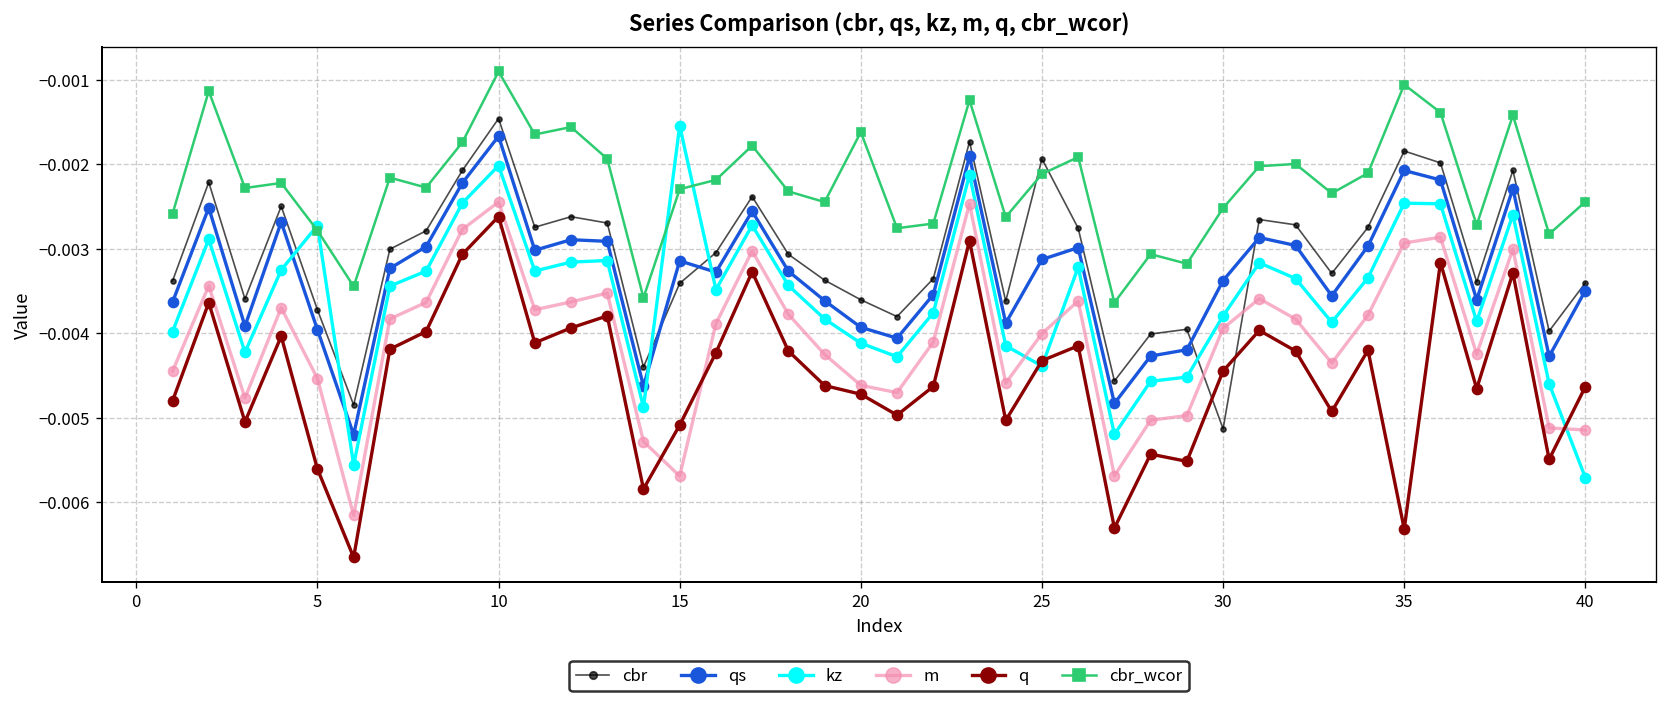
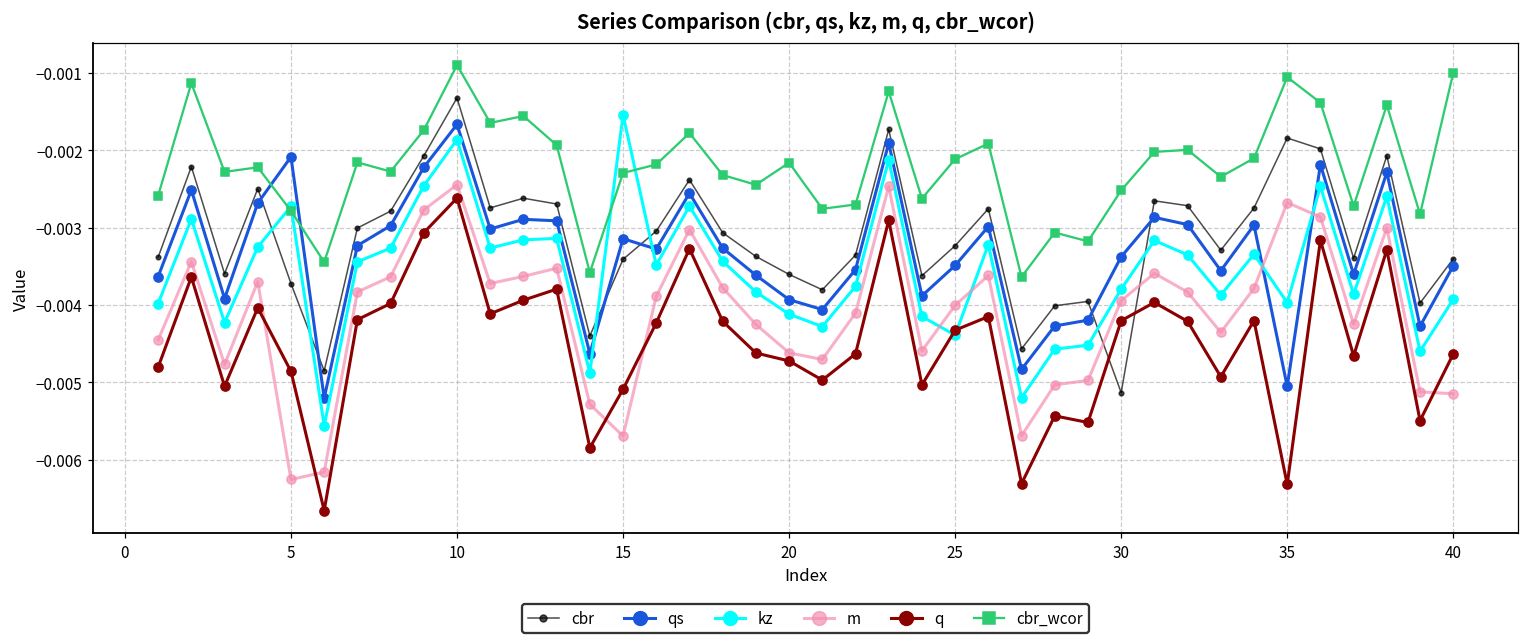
qs, 5: -0.0040 -> -0.0021
m, 5: -0.0045 -> -0.0063
q, 5: -0.0056 -> -0.0049
cbr, 10: -0.0015 -> -0.0013
kz, 10: -0.0020 -> -0.0019
cbr_wcor, 20: -0.0016 -> -0.0022
cbr, 25: -0.0019 -> -0.0032
qs, 25: -0.0031 -> -0.0035
q, 30: -0.0044 -> -0.0042
qs, 35: -0.0021 -> -0.0051
kz, 35: -0.0025 -> -0.0040
m, 35: -0.0029 -> -0.0027
kz, 40: -0.0057 -> -0.0039
cbr_wcor, 40: -0.0024 -> -0.0010
